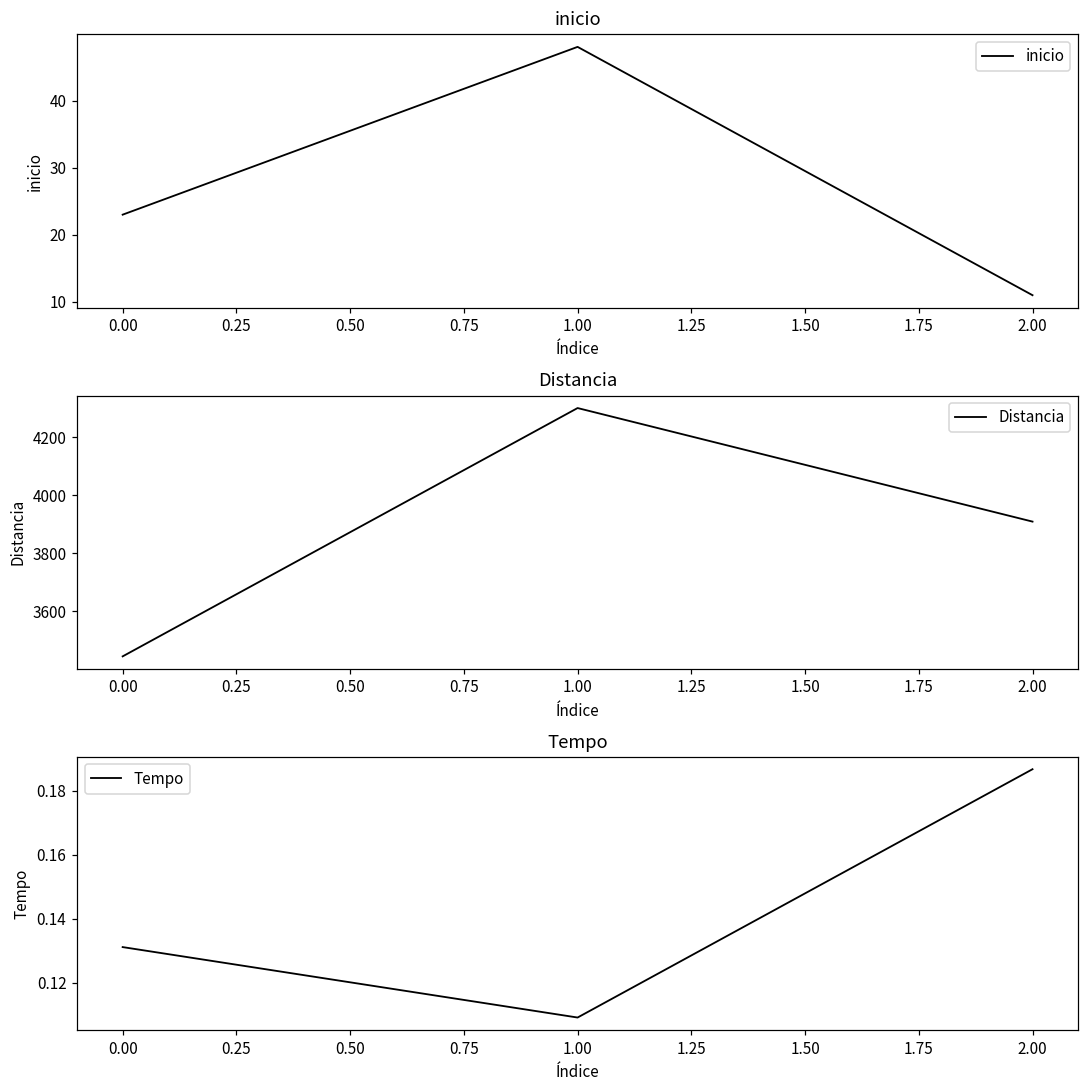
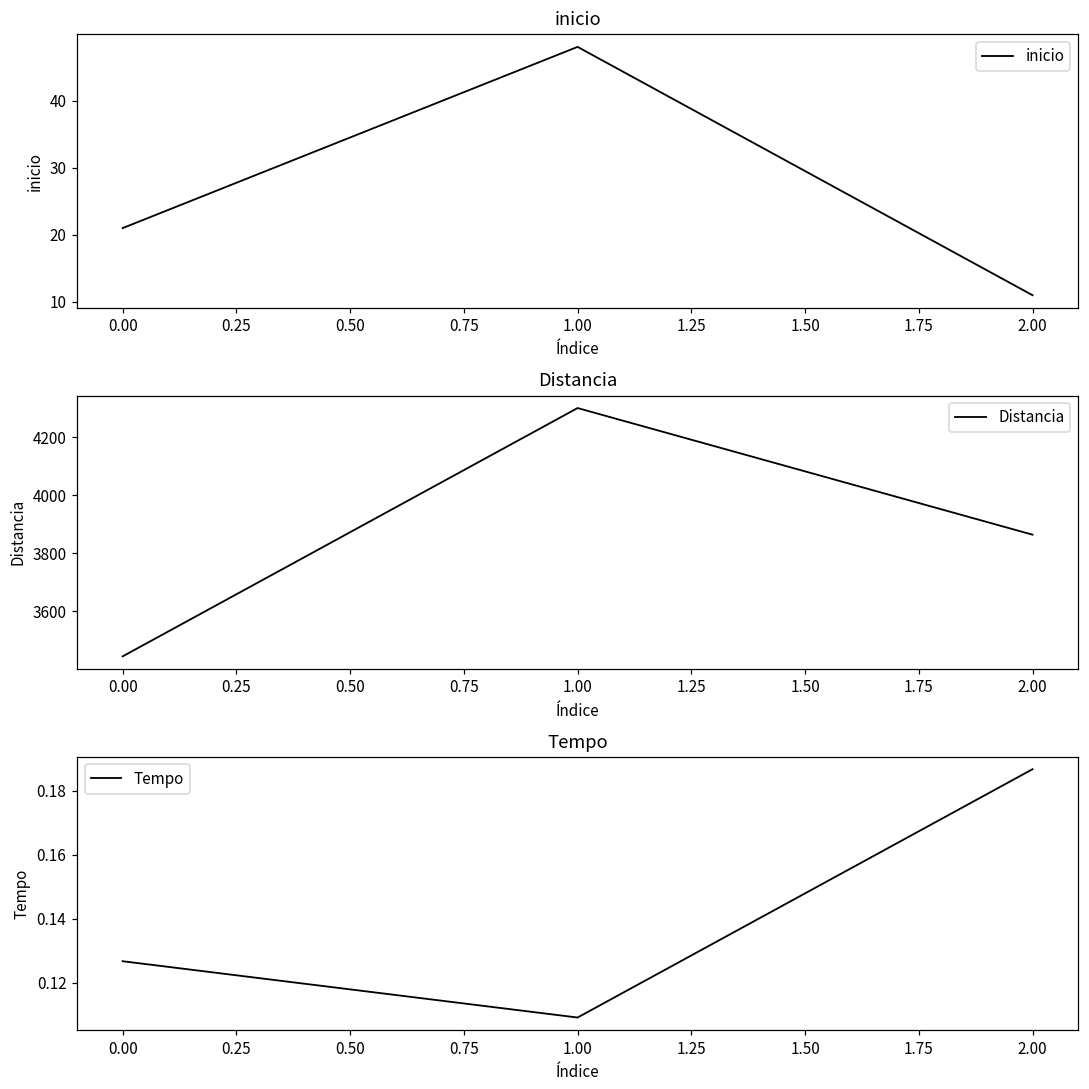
inicio, 0.00: 23 -> 21
Distancia, 2.00: 3910 -> 3860
Tempo, 0.00: 0.131 -> 0.127
